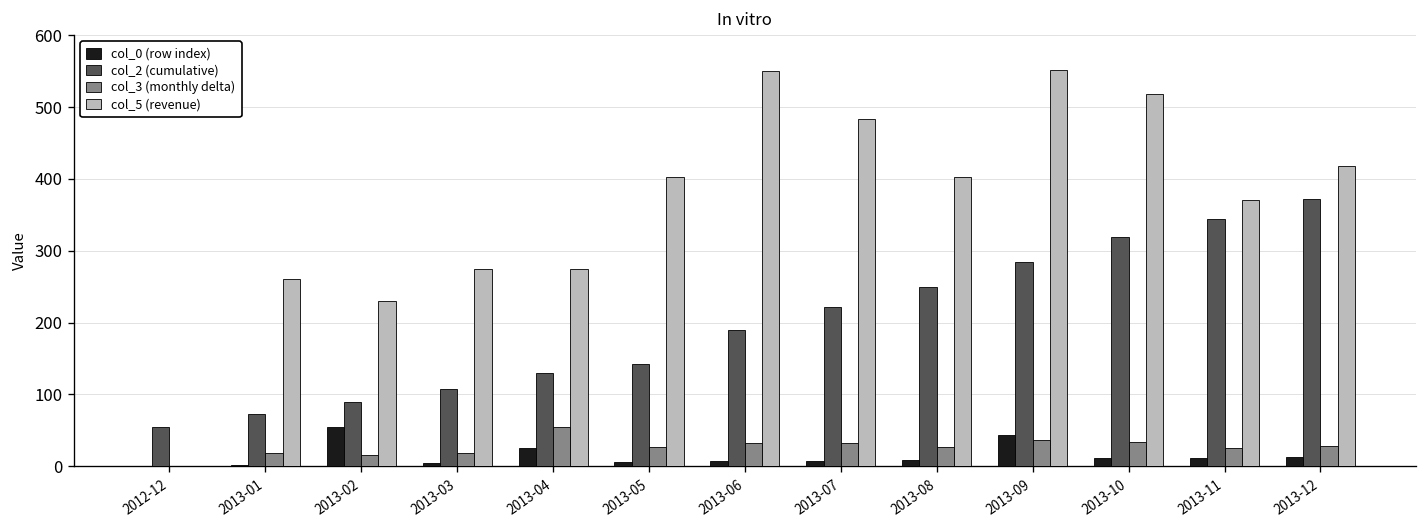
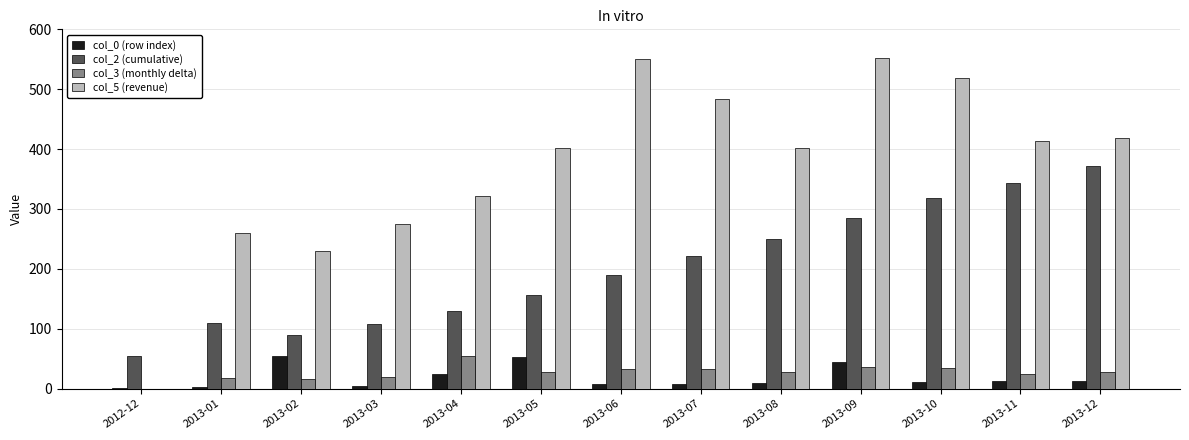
col_2 (cumulative), 2013-01: 70 -> 110
col_5 (revenue), 2013-04: 280 -> 320
col_0 (row index), 2013-05: 10 -> 50
col_2 (cumulative), 2013-05: 140 -> 160
col_5 (revenue), 2013-11: 370 -> 410
